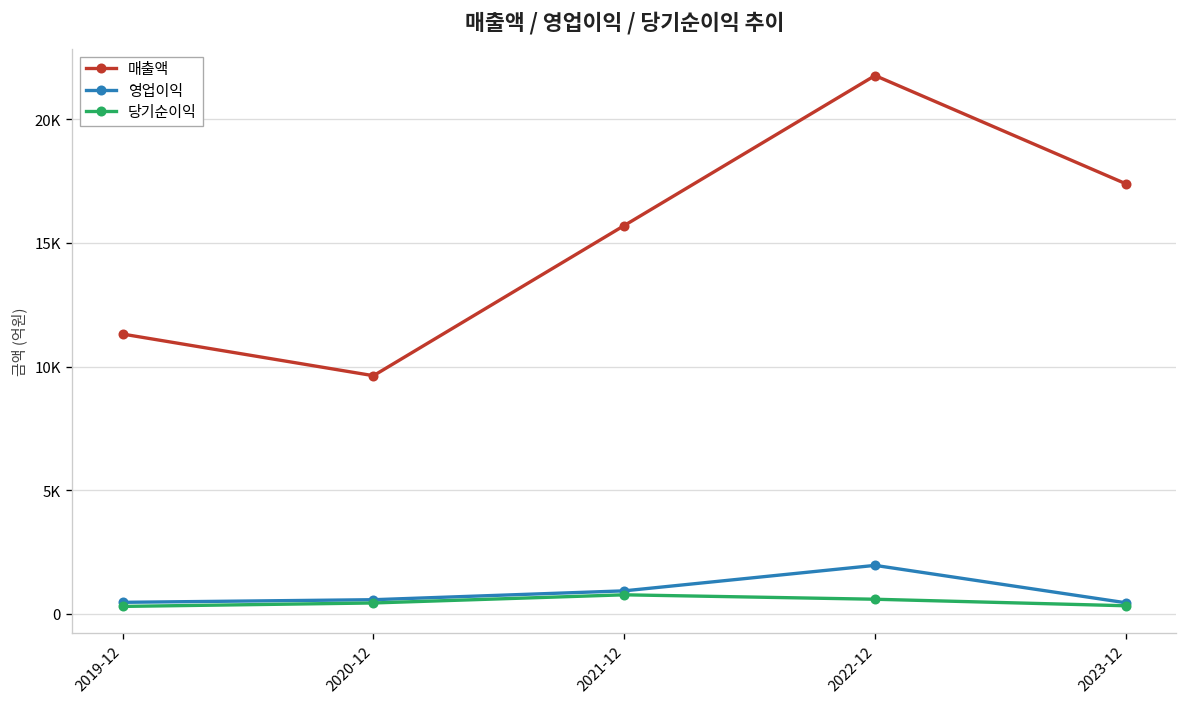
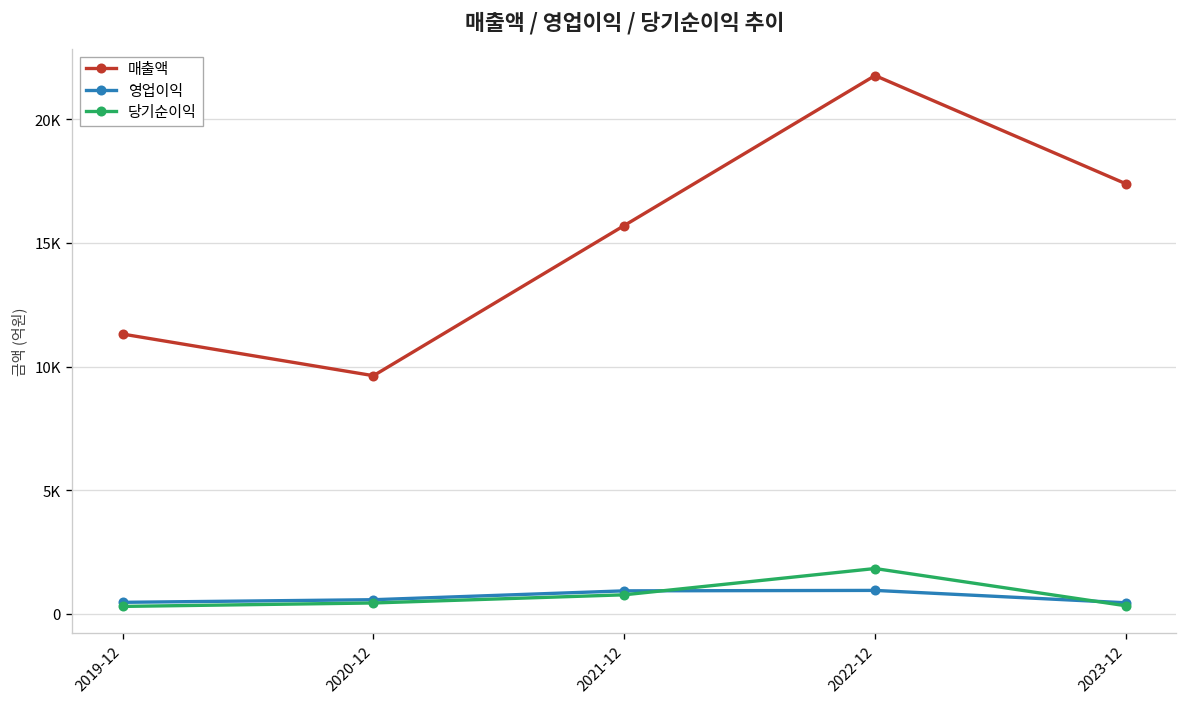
영업이익, 2022-12: 2000 -> 1000
당기순이익, 2022-12: 600 -> 1800
